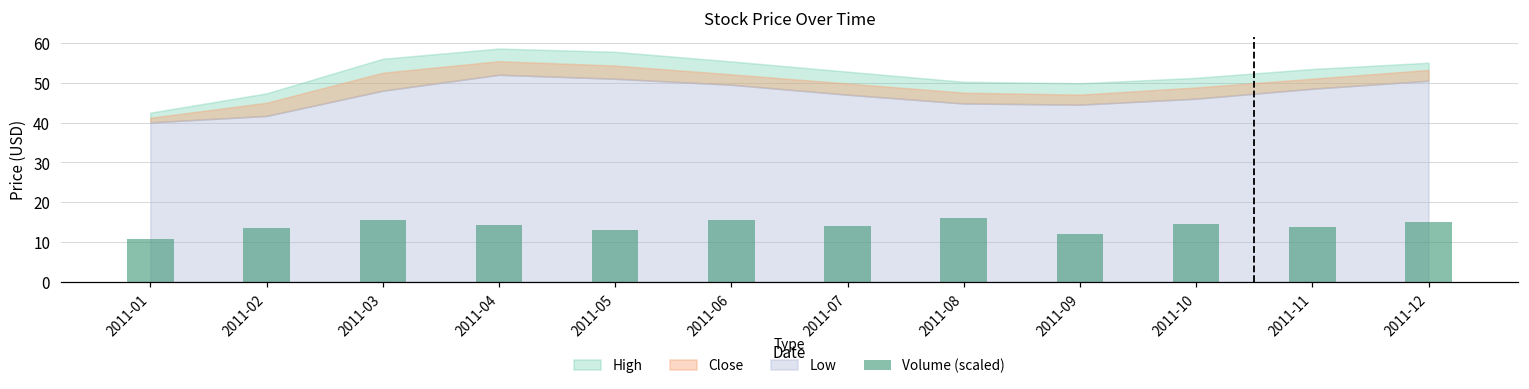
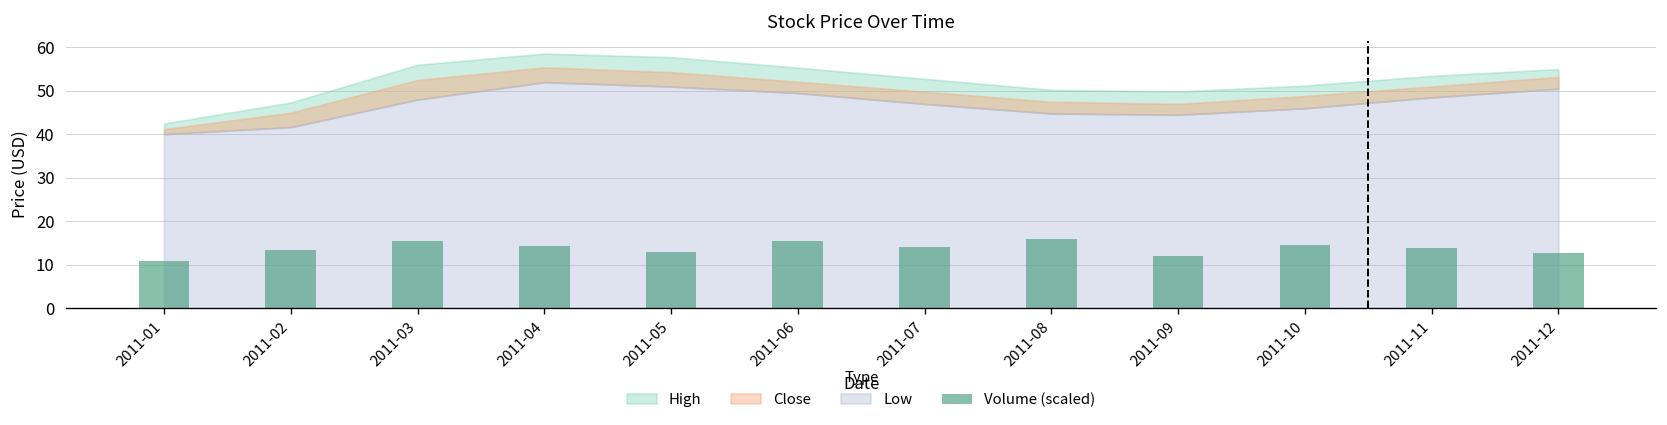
Volume (scaled), 2011-12: 15 -> 13
